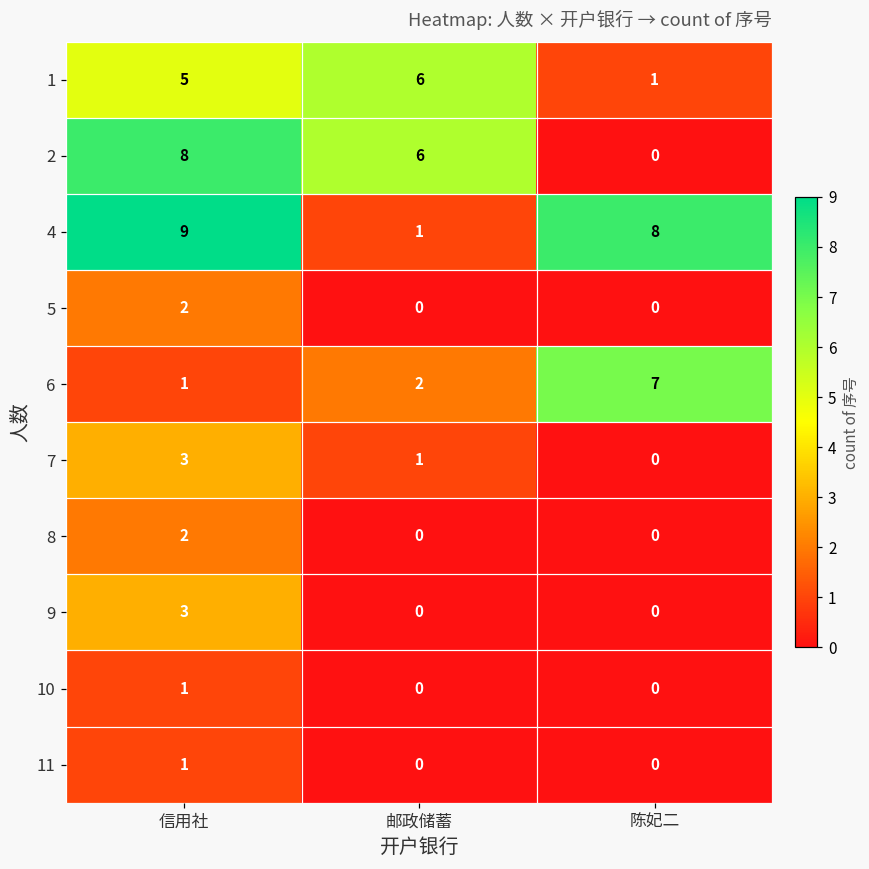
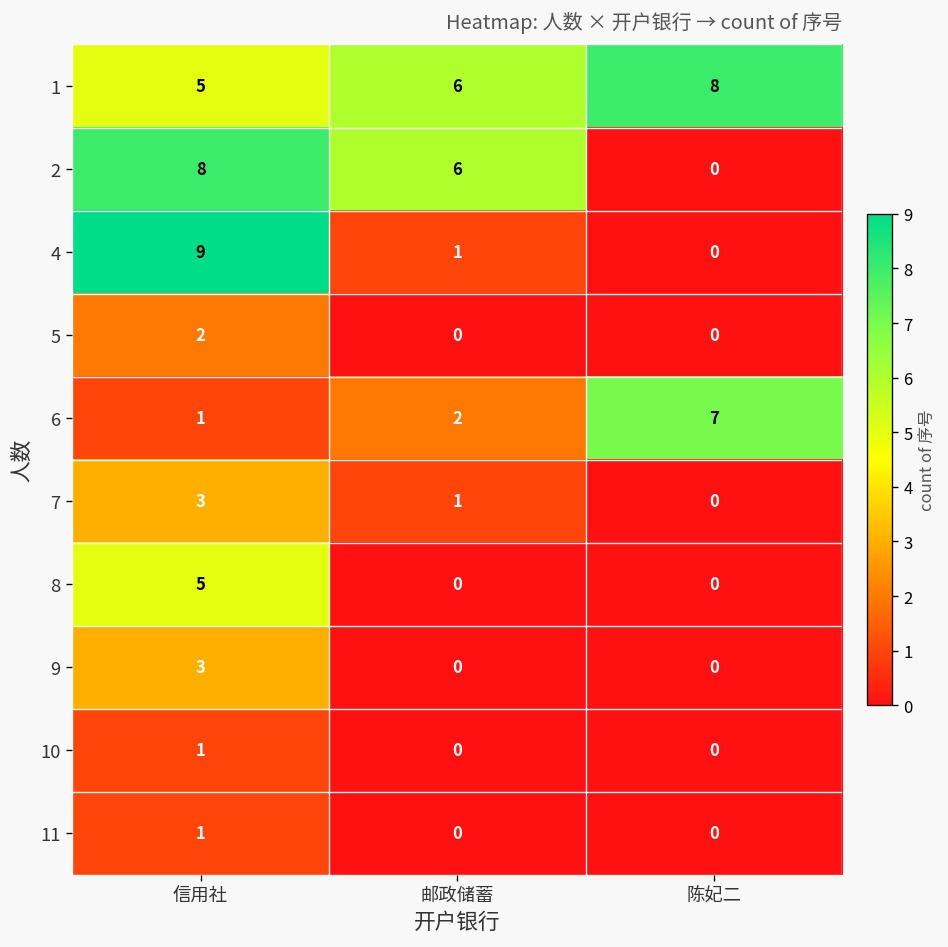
1, 陈妃二: 1 -> 8
4, 陈妃二: 8 -> 0
8, 信用社: 2 -> 5
